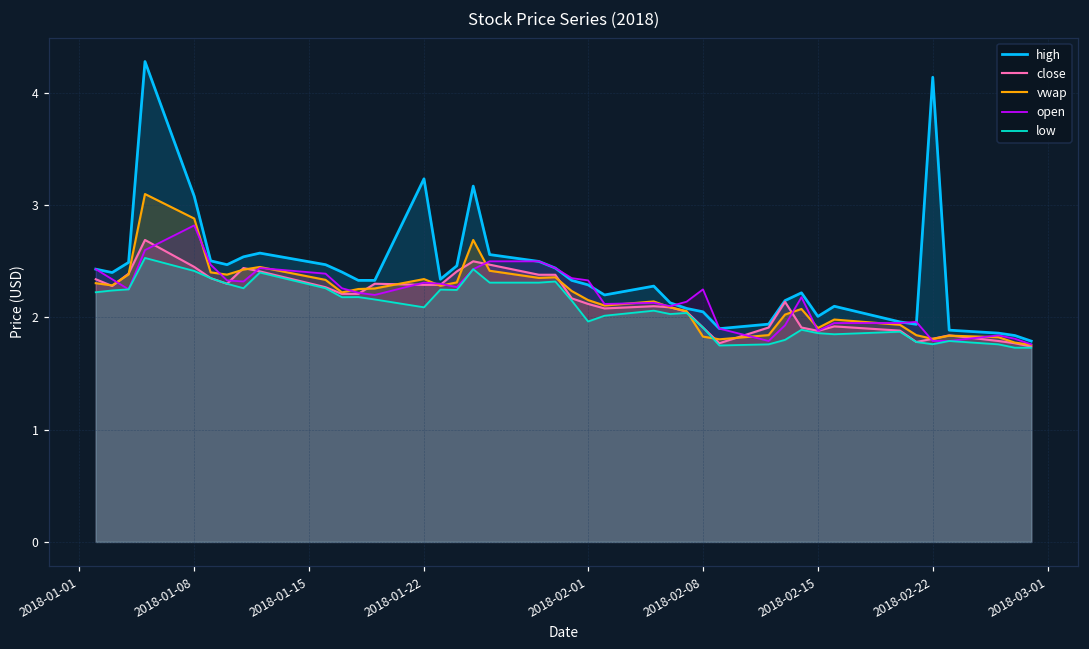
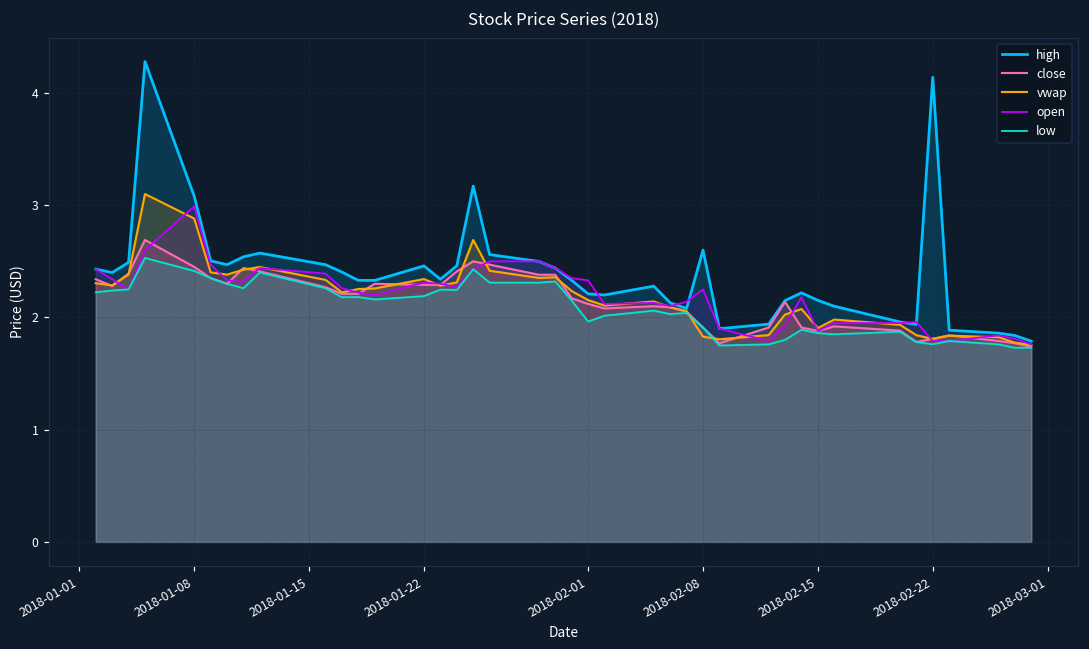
open, 2018-01-08: 2.82 -> 2.99
high, 2018-01-22: 3.24 -> 2.46
low, 2018-01-22: 2.09 -> 2.19
high, 2018-02-01: 2.29 -> 2.21
high, 2018-02-08: 2.05 -> 2.60
high, 2018-02-15: 2.01 -> 2.15
